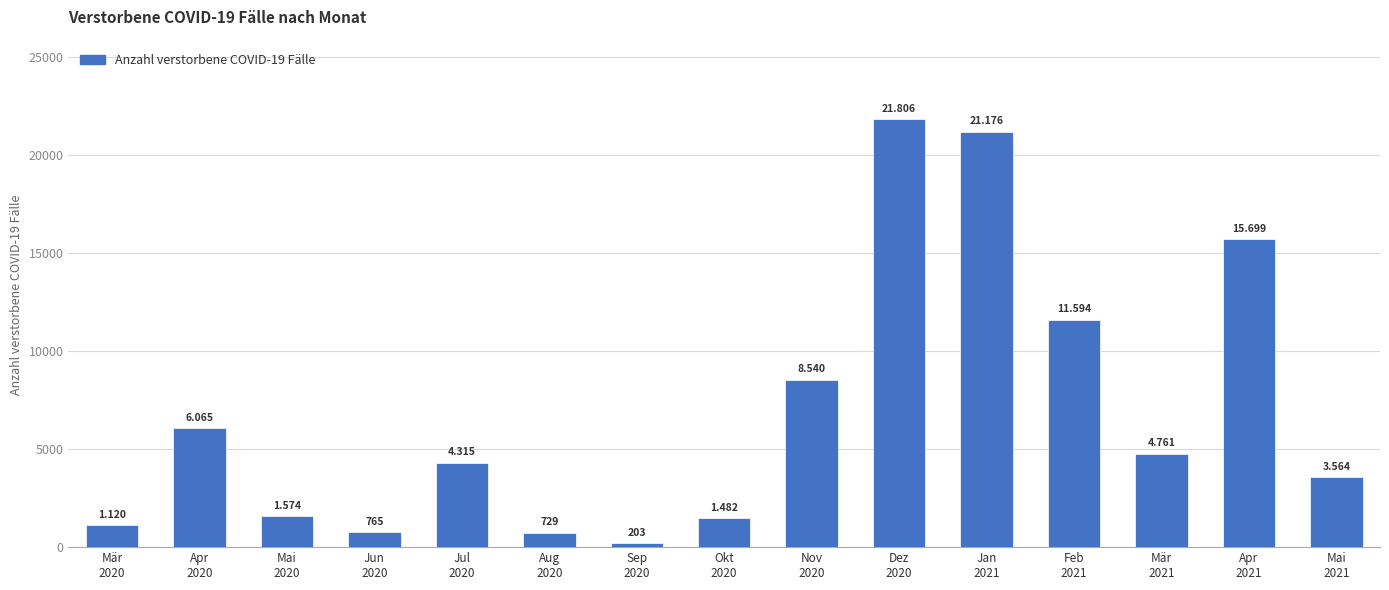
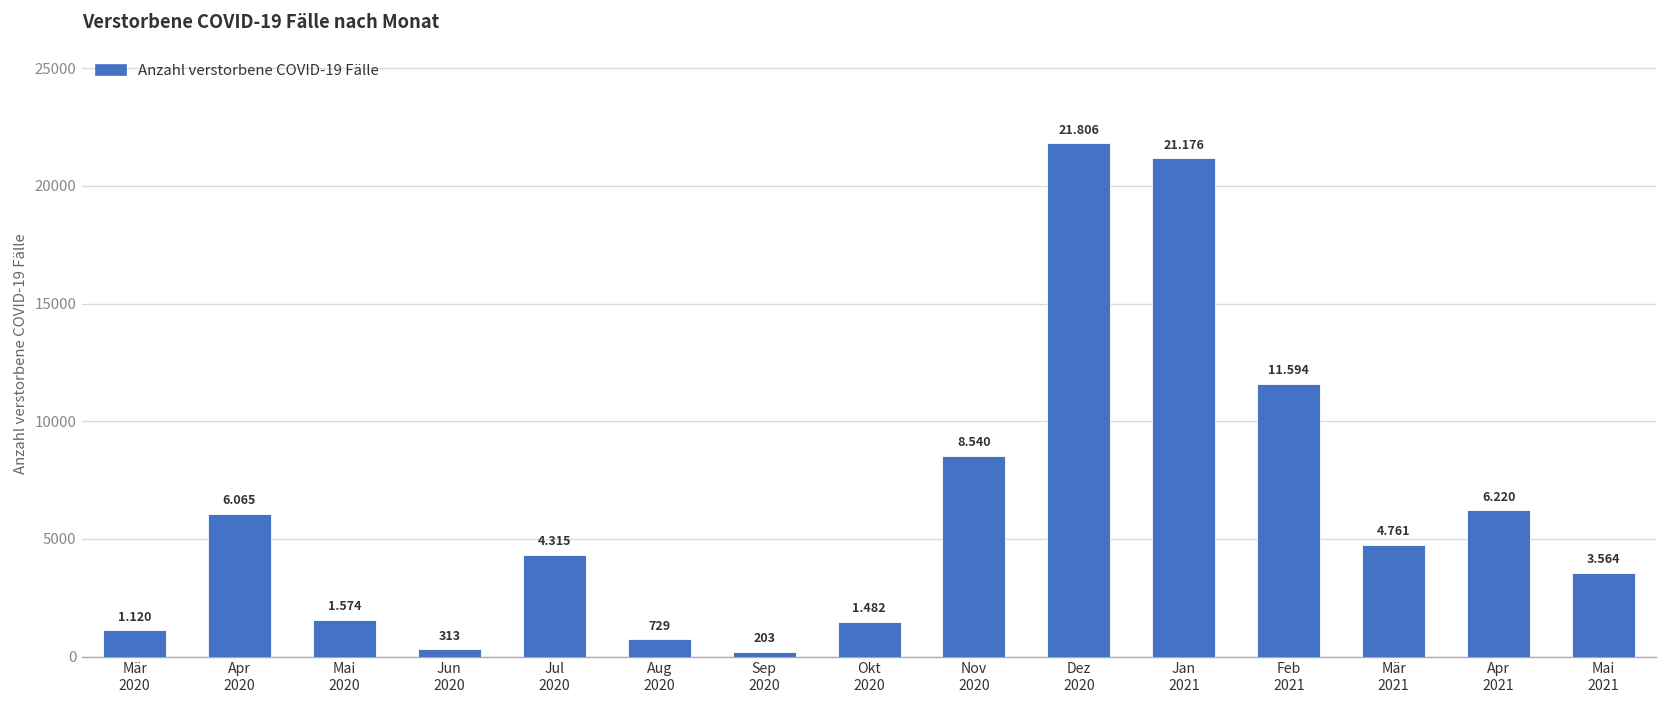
Jun 2020: 765 -> 313
Apr 2021: 15.699 -> 6.220
